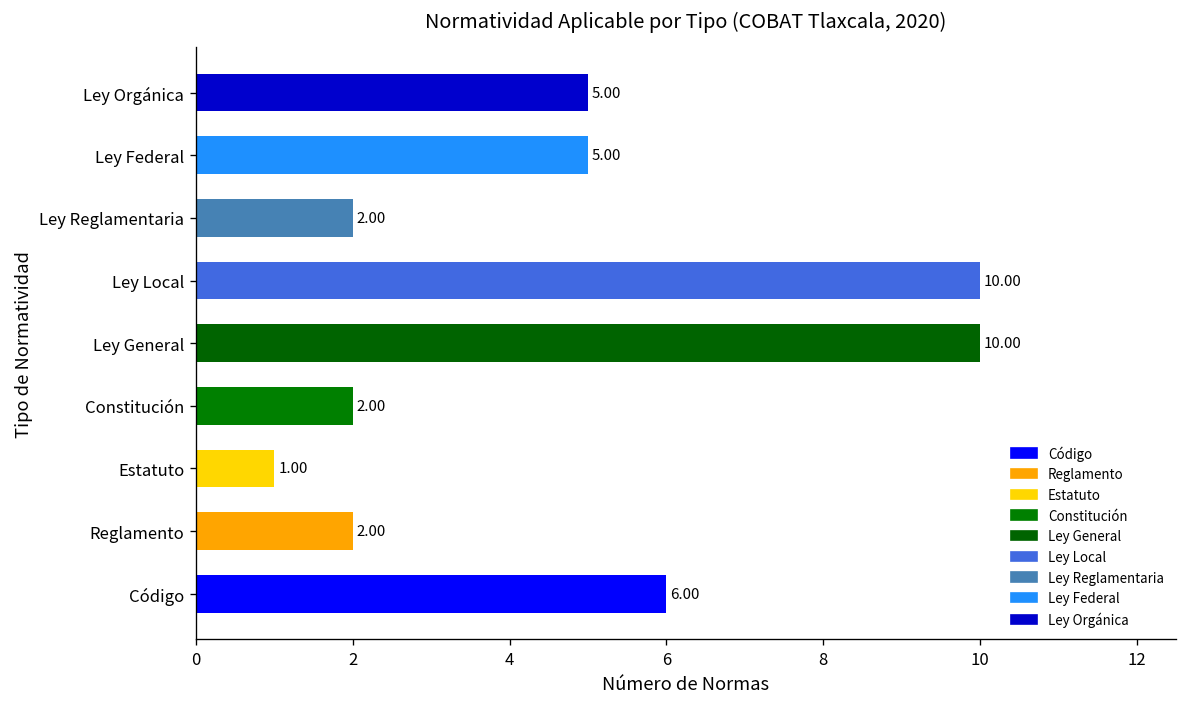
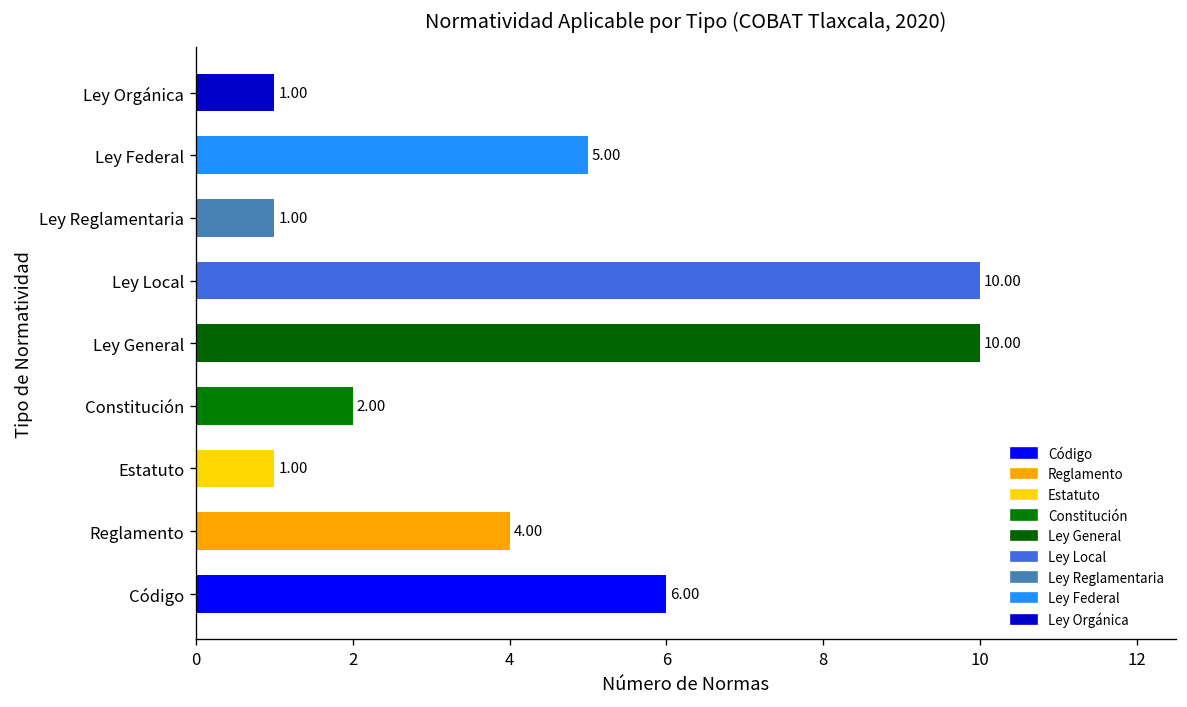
Ley Orgánica: 5.00 -> 1.00
Ley Reglamentaria: 2.00 -> 1.00
Reglamento: 2.00 -> 4.00
